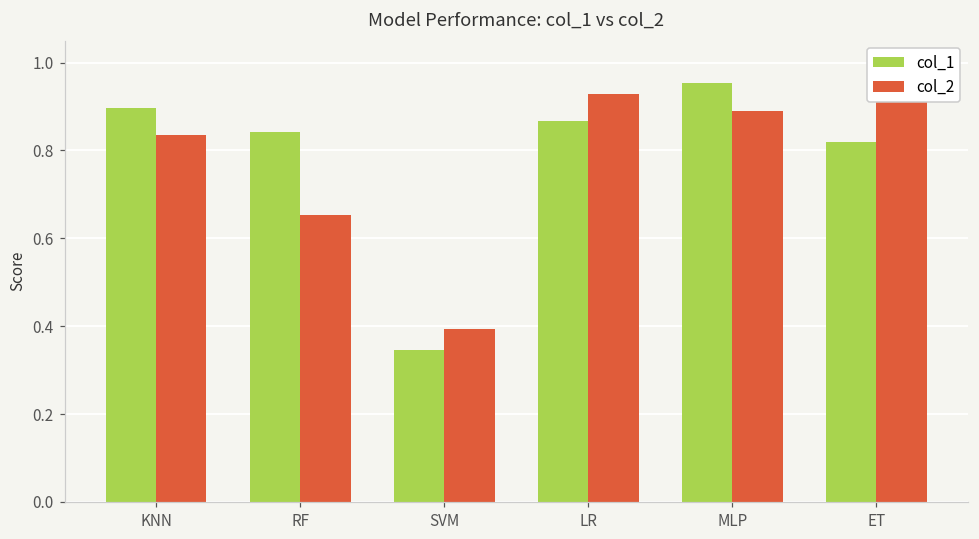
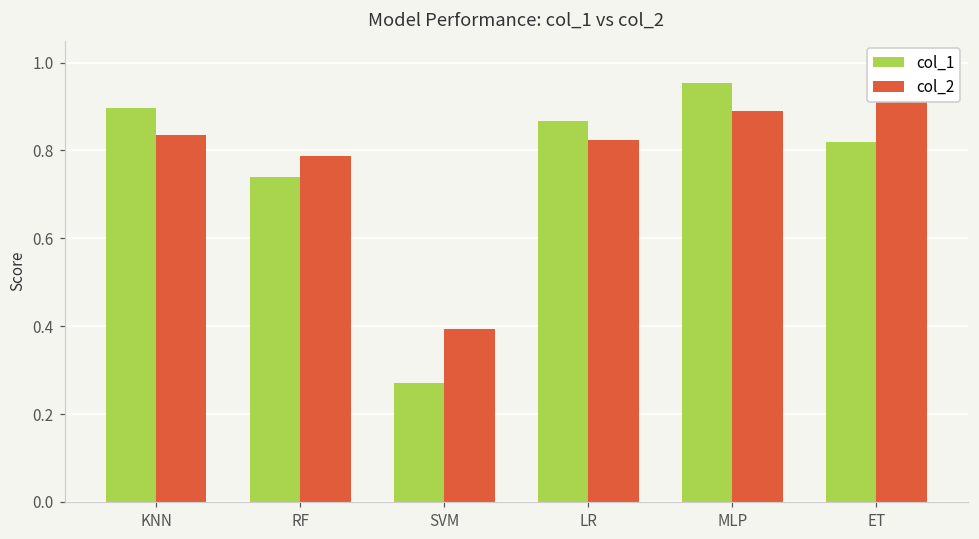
col_1, RF: 0.84 -> 0.74
col_2, RF: 0.65 -> 0.79
col_1, SVM: 0.35 -> 0.27
col_2, LR: 0.93 -> 0.82
